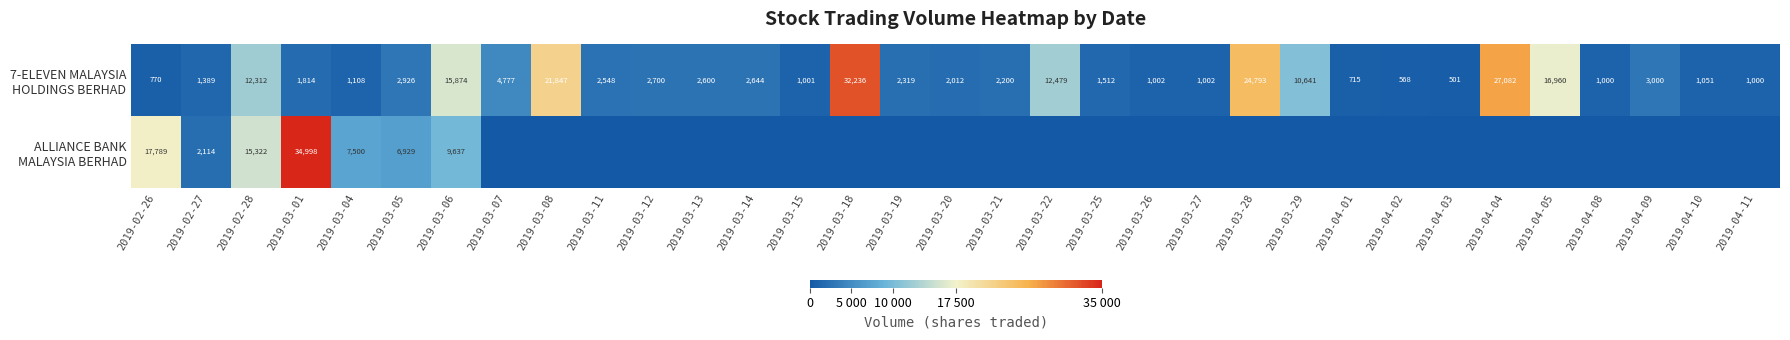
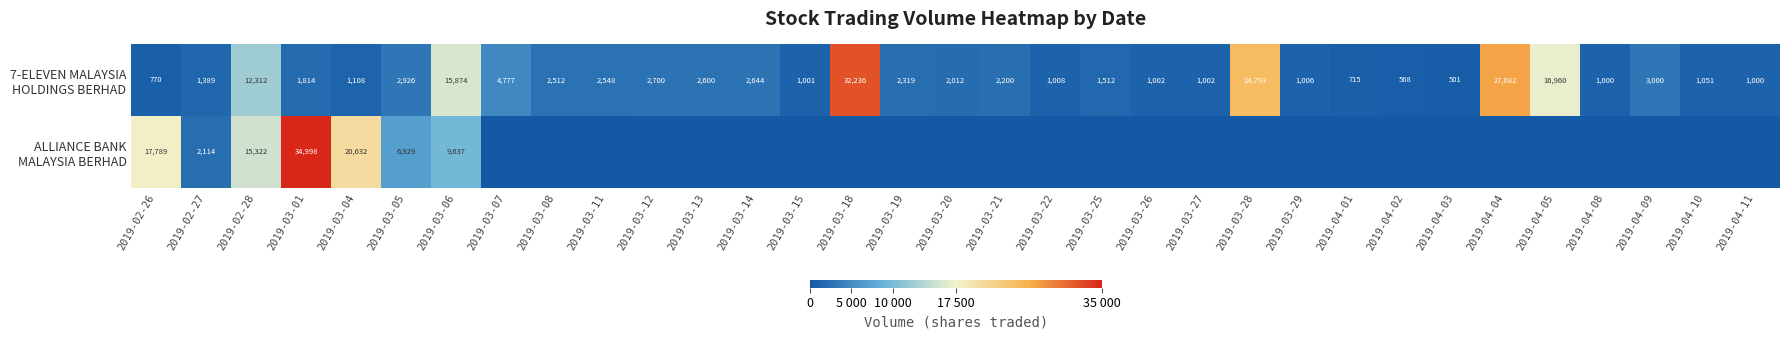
7-ELEVEN MALAYSIA HOLDINGS BERHAD, 2019-03-08: 21,847 -> 2,512
7-ELEVEN MALAYSIA HOLDINGS BERHAD, 2019-03-22: 12,479 -> 1,008
7-ELEVEN MALAYSIA HOLDINGS BERHAD, 2019-03-29: 10,641 -> 1,006
ALLIANCE BANK MALAYSIA BERHAD, 2019-03-04: 7,500 -> 20,632
